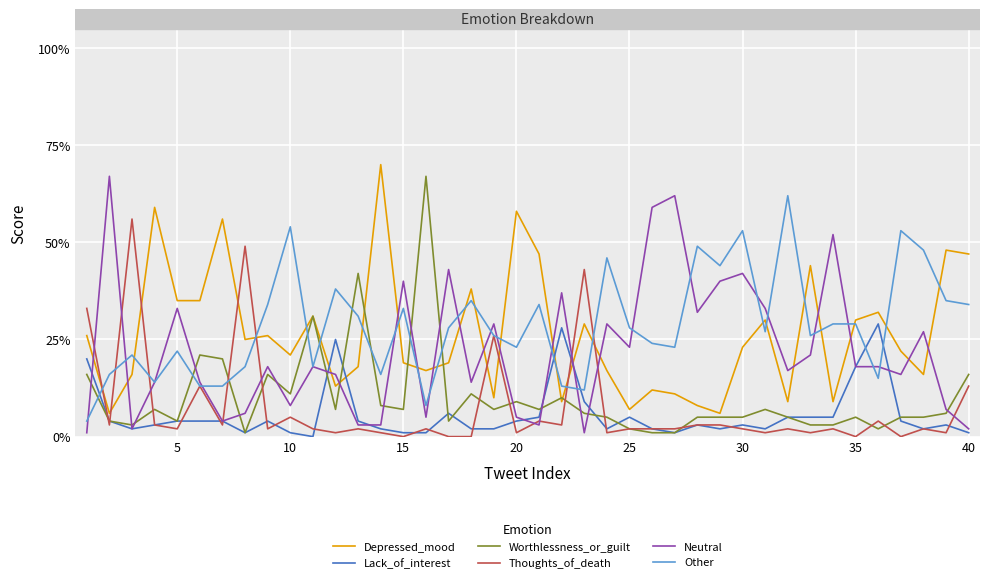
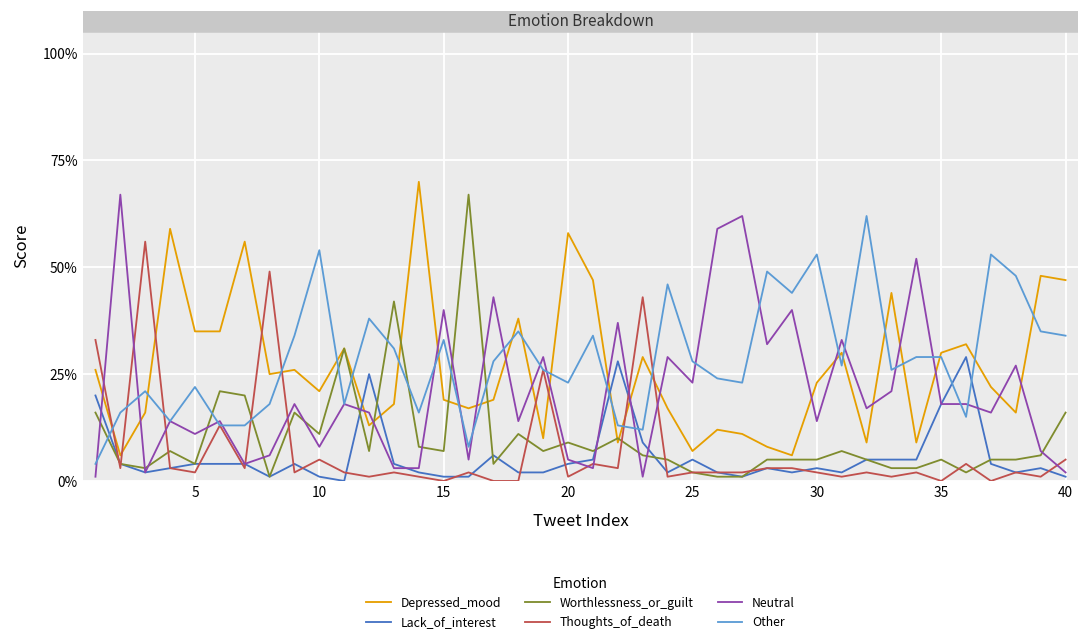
Neutral, 5: 33% -> 11%
Neutral, 30: 42% -> 14%
Thoughts_of_death, 40: 13% -> 5%
